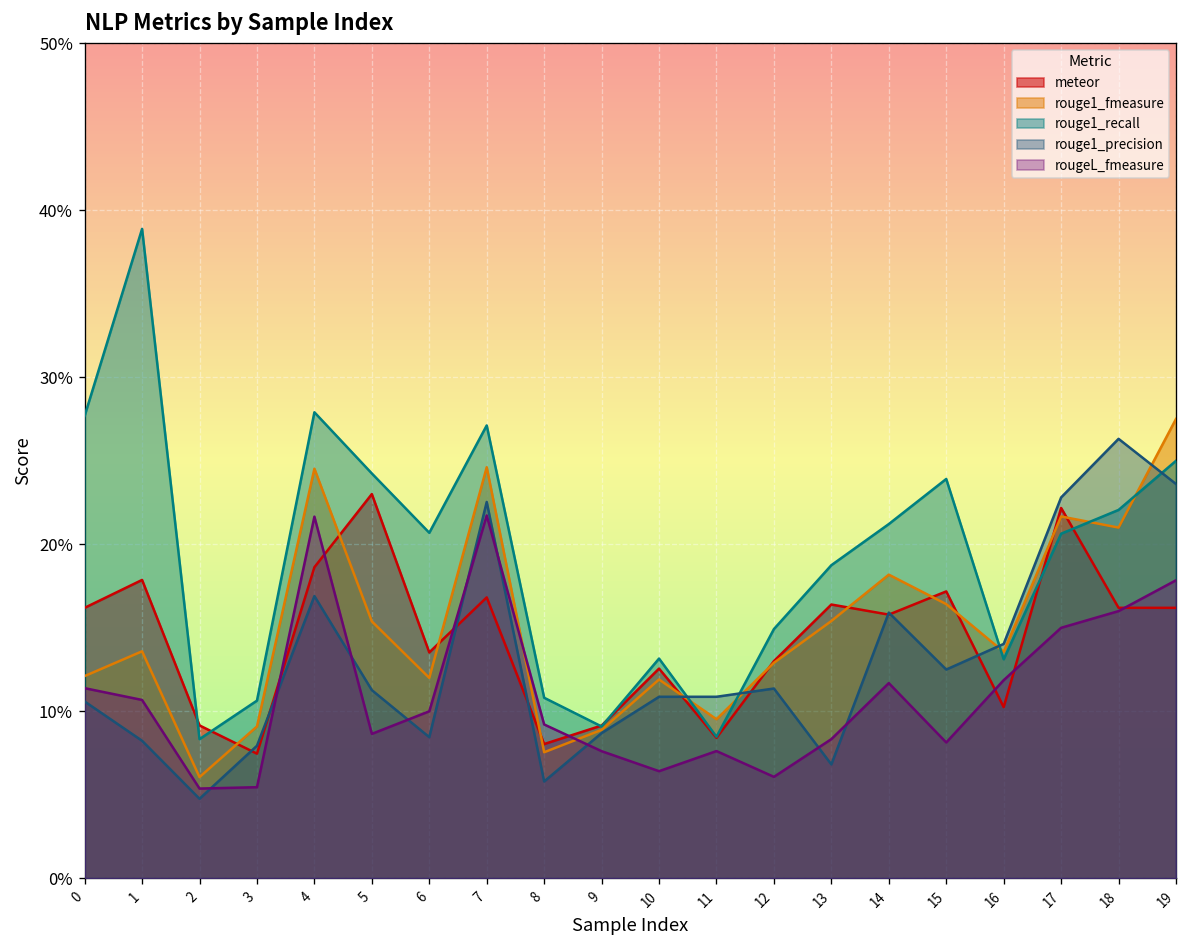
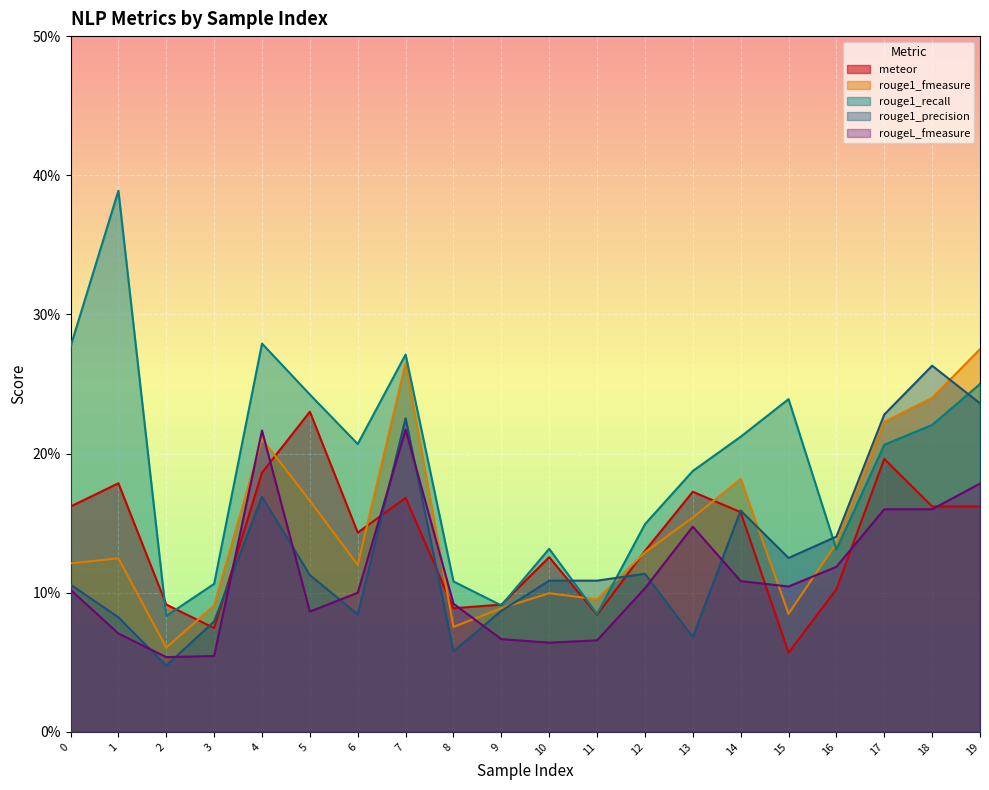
rougeL_fmeasure, 0: 11.4% -> 10.2%
rouge1_fmeasure, 1: 13.6% -> 12.5%
rougeL_fmeasure, 1: 10.7% -> 7.1%
rouge1_fmeasure, 4: 24.5% -> 21.1%
rouge1_fmeasure, 5: 15.4% -> 16.6%
meteor, 6: 13.5% -> 14.3%
rouge1_fmeasure, 7: 24.6% -> 26.5%
meteor, 8: 8.0% -> 8.9%
rougeL_fmeasure, 9: 7.6% -> 6.7%
rouge1_fmeasure, 10: 11.9% -> 10.0%
rougeL_fmeasure, 11: 7.6% -> 6.6%
rougeL_fmeasure, 12: 6.1% -> 10.3%
meteor, 13: 16.4% -> 17.3%
rougeL_fmeasure, 13: 8.3% -> 14.7%
rougeL_fmeasure, 14: 11.7% -> 10.8%
meteor, 15: 17.2% -> 5.7%
rouge1_fmeasure, 15: 16.4% -> 8.5%
rougeL_fmeasure, 15: 8.1% -> 10.4%
meteor, 17: 22.2% -> 19.6%
rouge1_fmeasure, 17: 21.7% -> 22.3%
rougeL_fmeasure, 17: 15.0% -> 16.0%
rouge1_fmeasure, 18: 21.0% -> 24.0%
